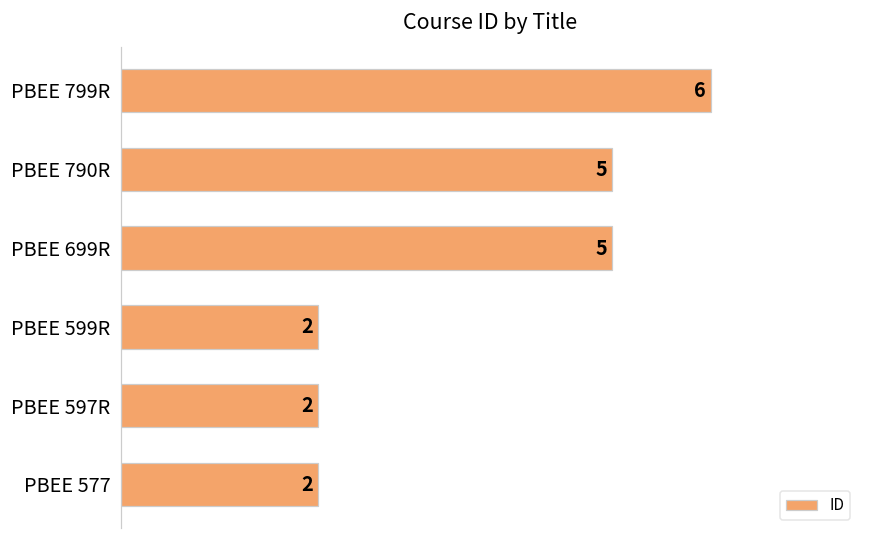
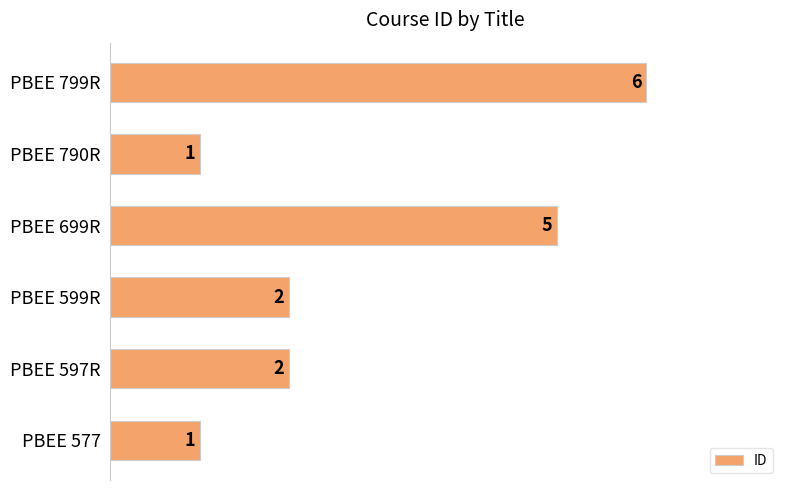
PBEE 790R: 5 -> 1
PBEE 577: 2 -> 1
